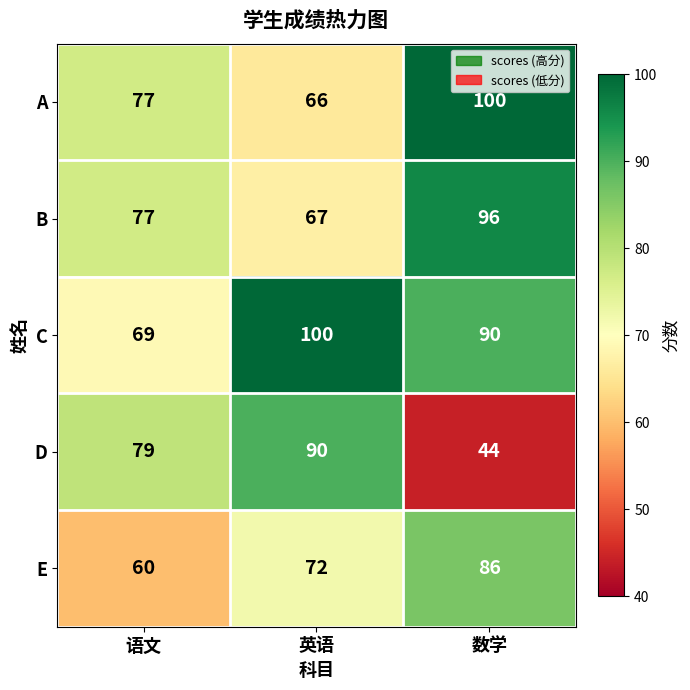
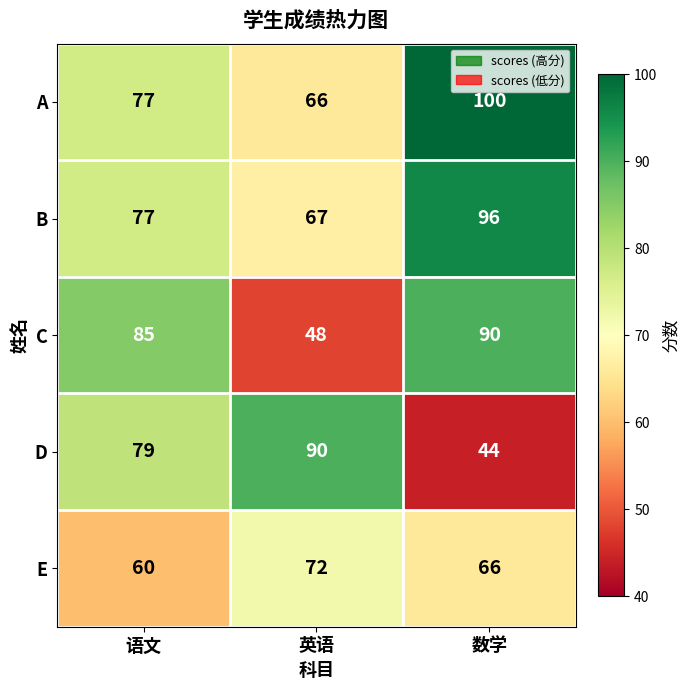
C, 语文: 69 -> 85
C, 英语: 100 -> 48
E, 数学: 86 -> 66
